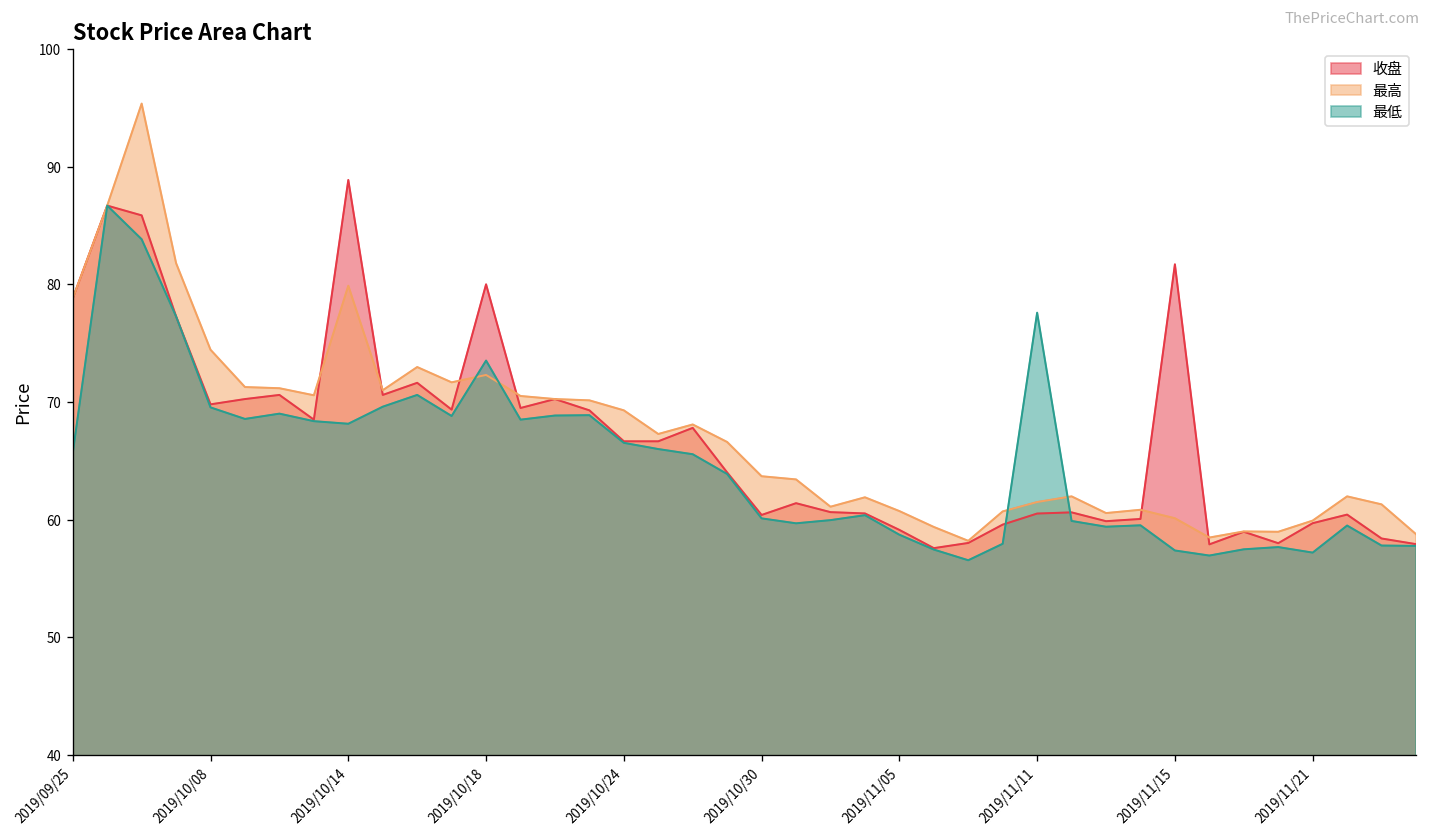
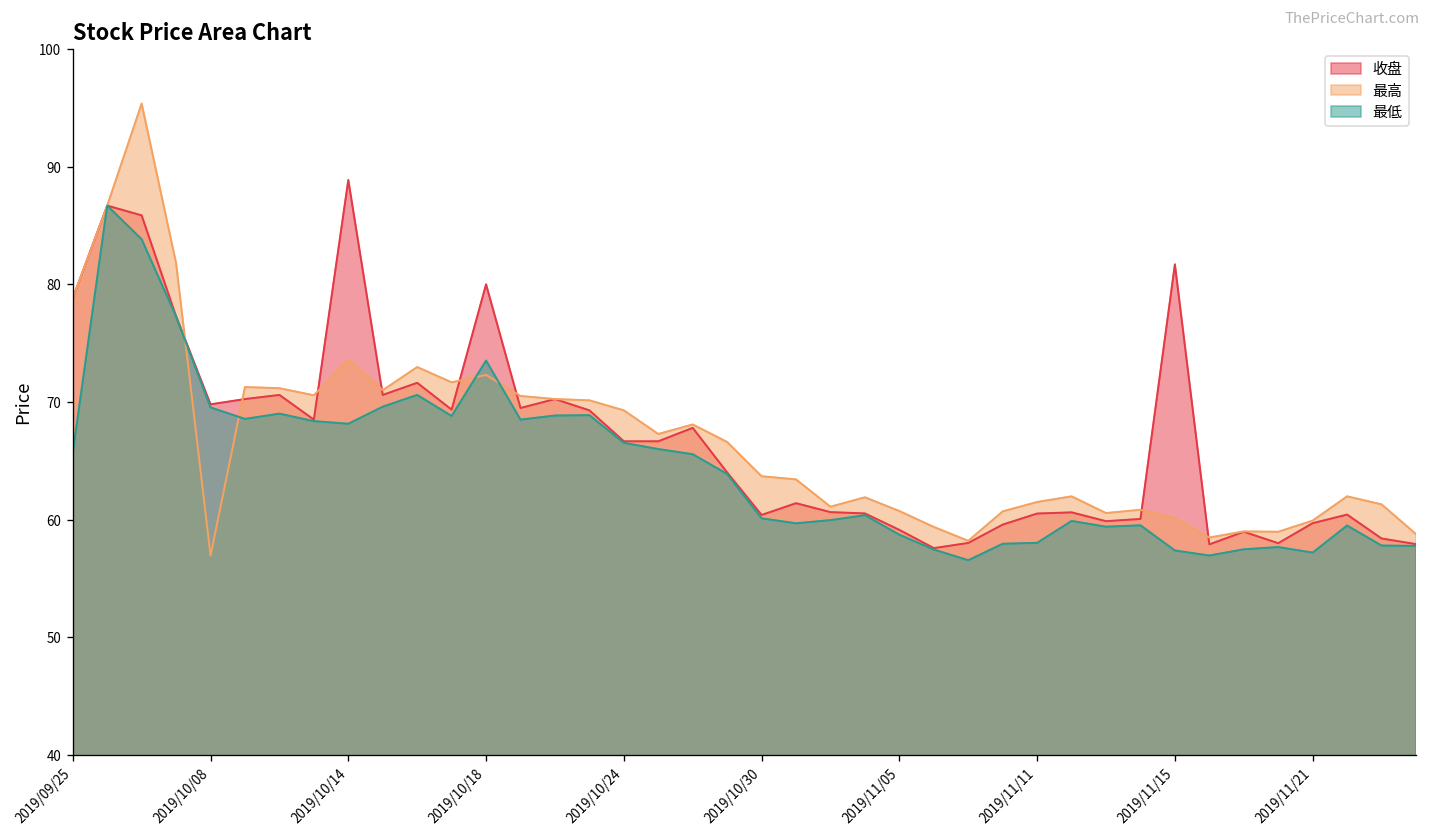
最高, 2019/10/08: 74 -> 57
最高, 2019/10/14: 80 -> 74
最低, 2019/11/11: 78 -> 58
